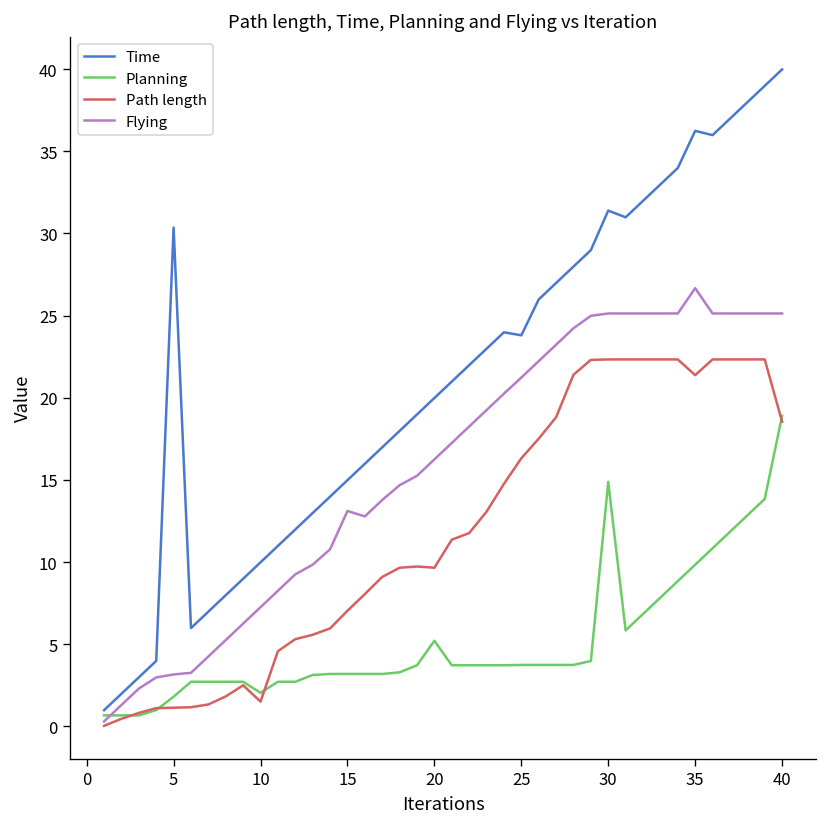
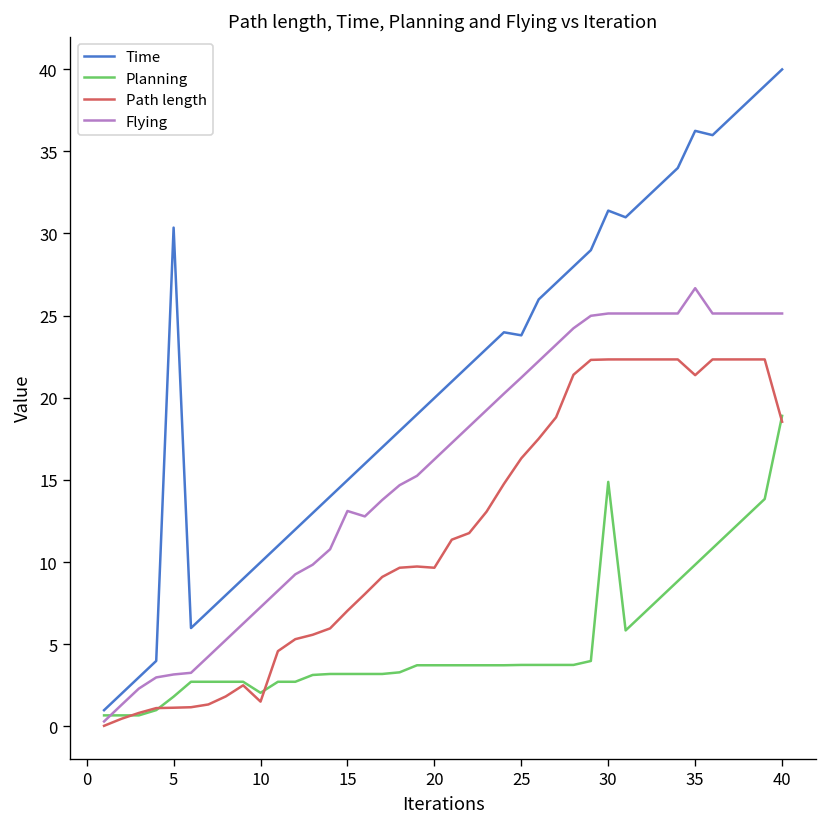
Planning, 20: 5.2 -> 3.7
